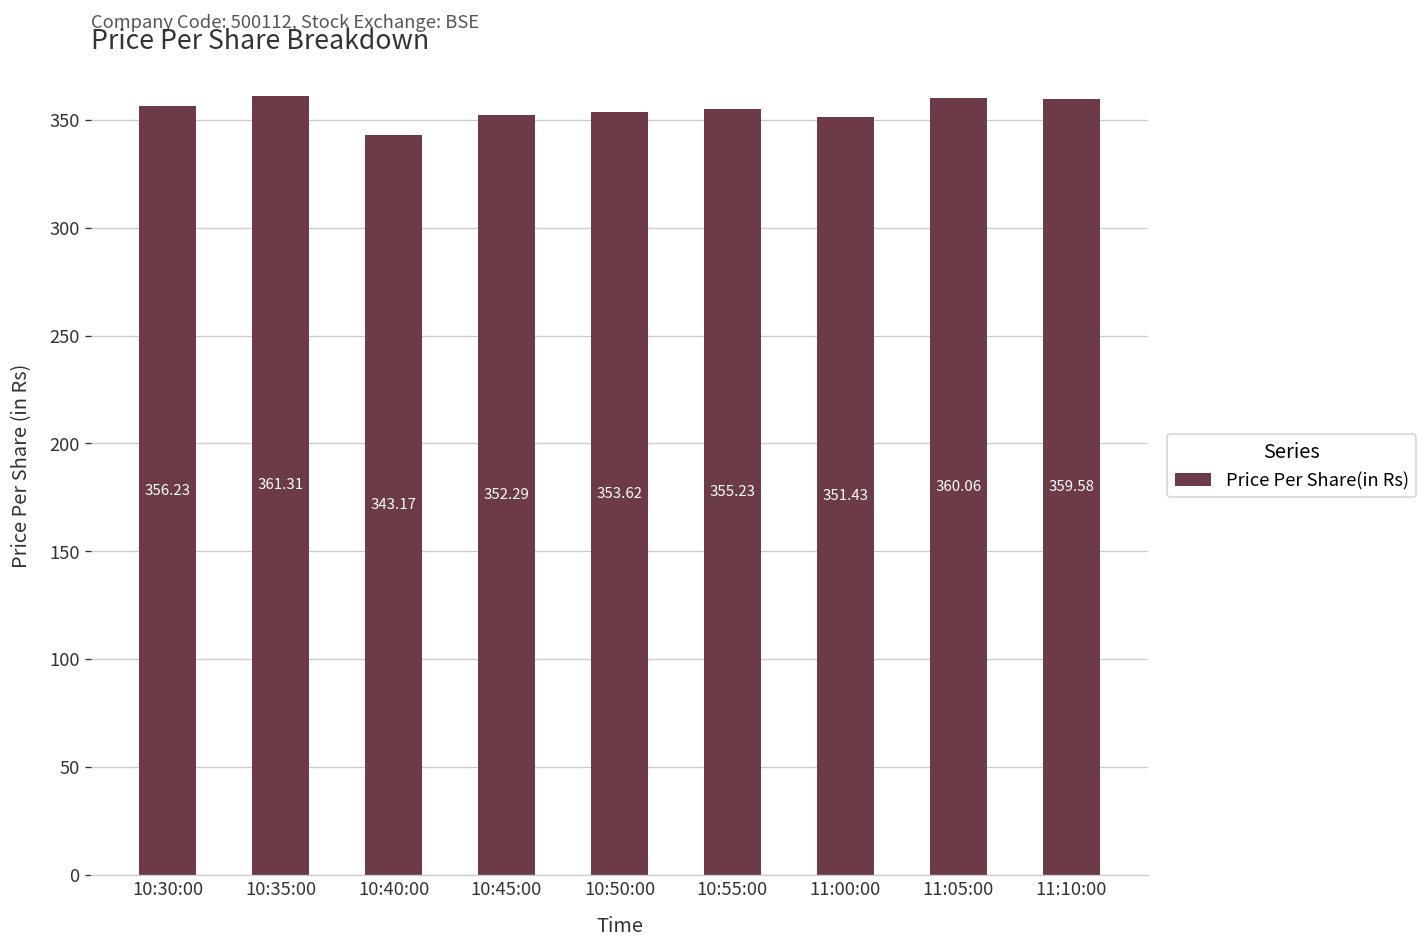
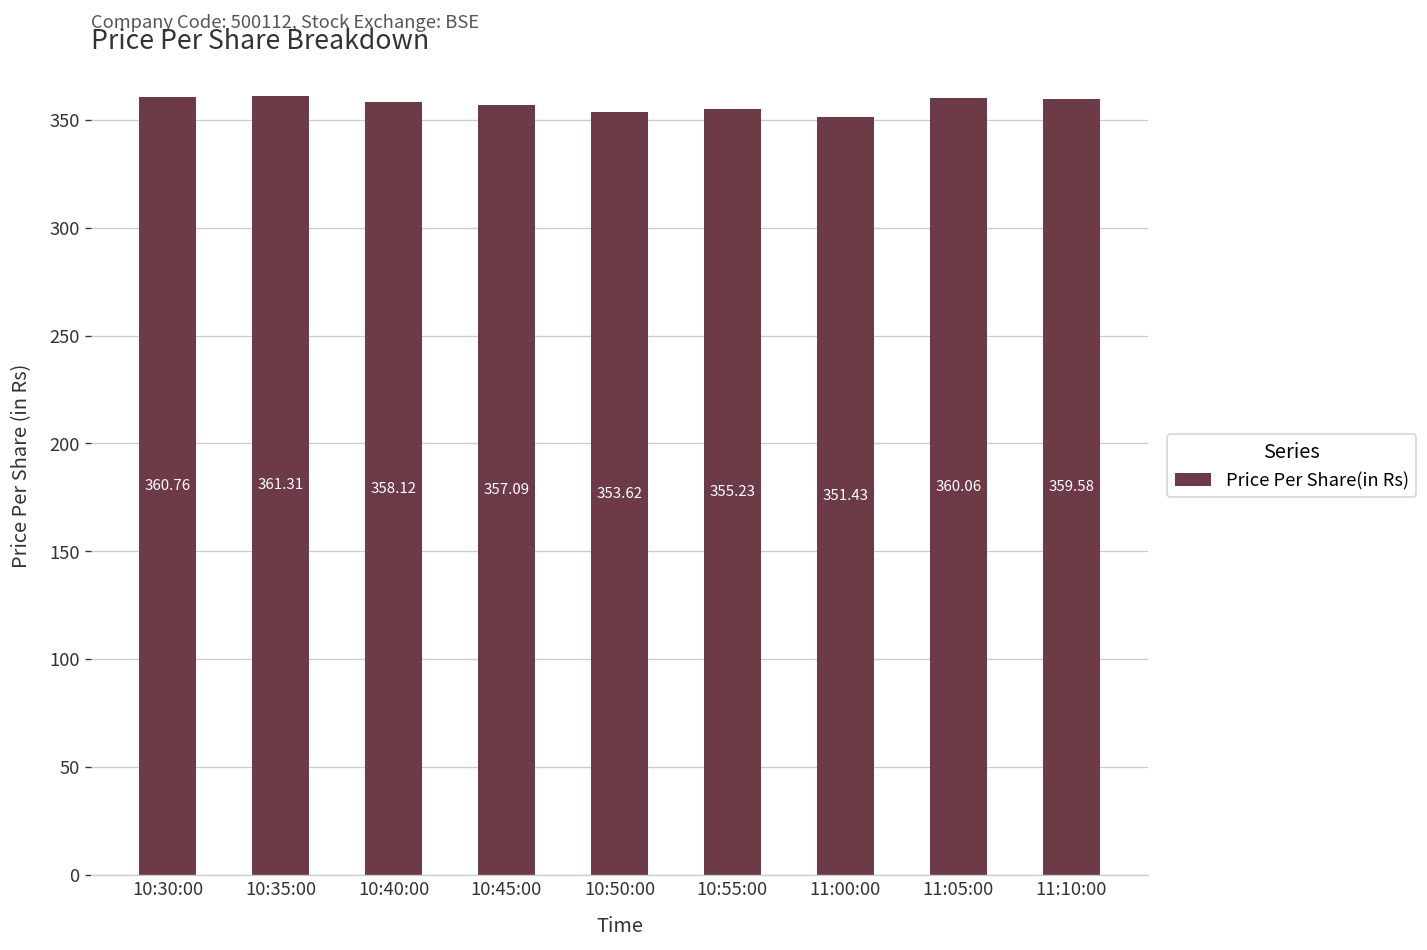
10:30:00: 356.23 -> 360.76
10:40:00: 343.17 -> 358.12
10:45:00: 352.29 -> 357.09
